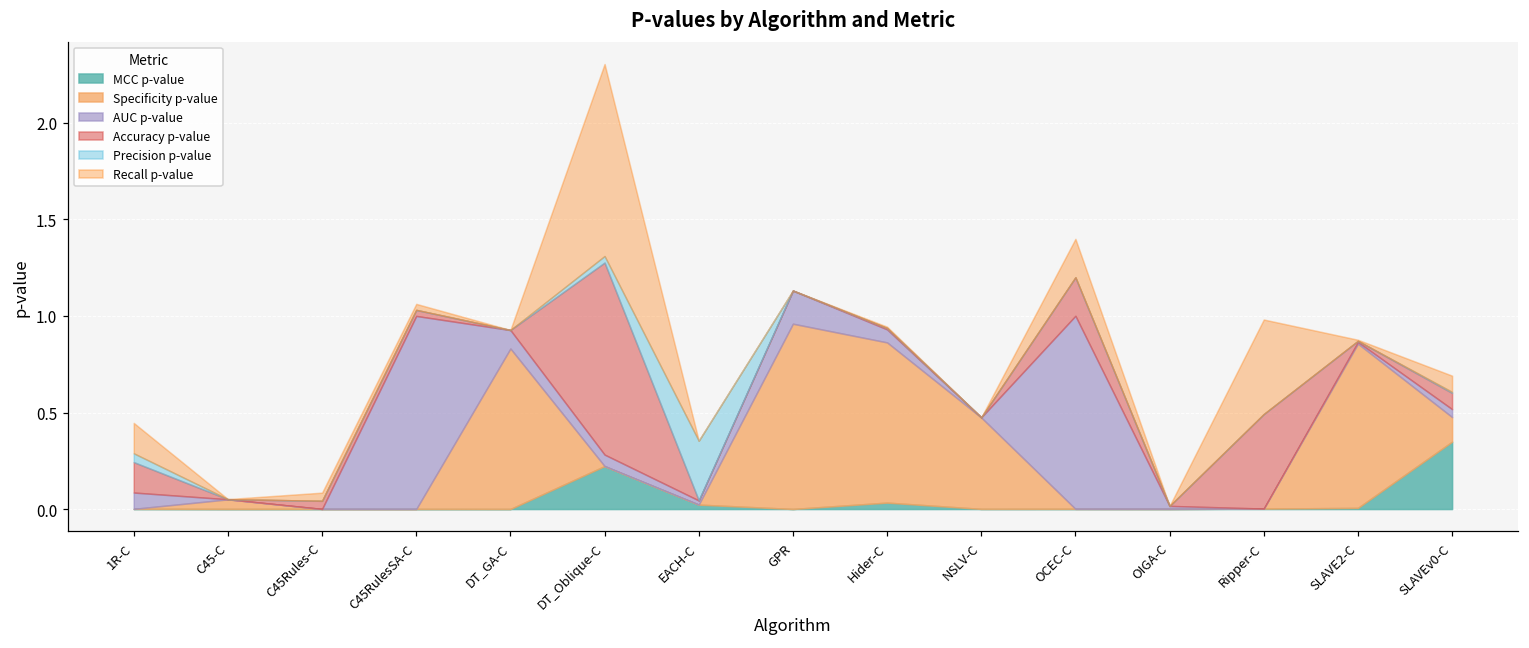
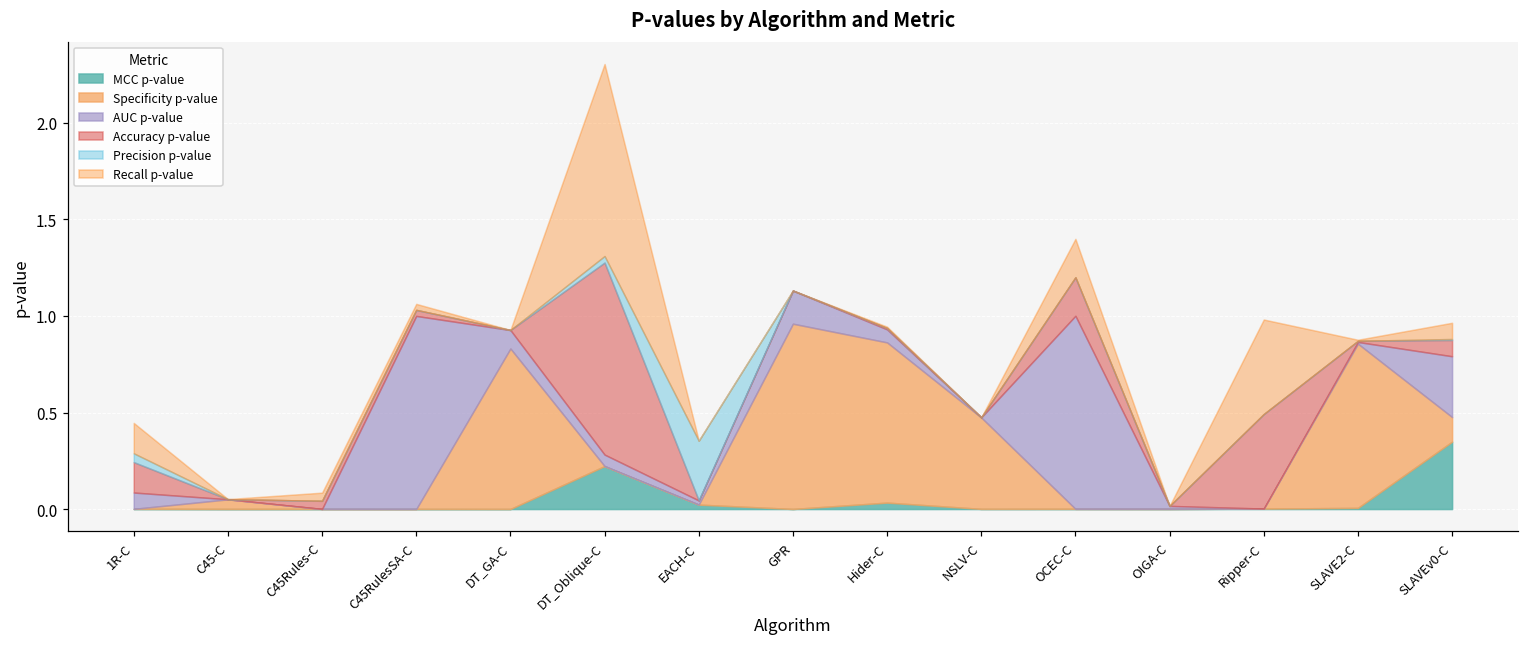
AUC p-value, SLAVEv0-C: 0.04 -> 0.32
